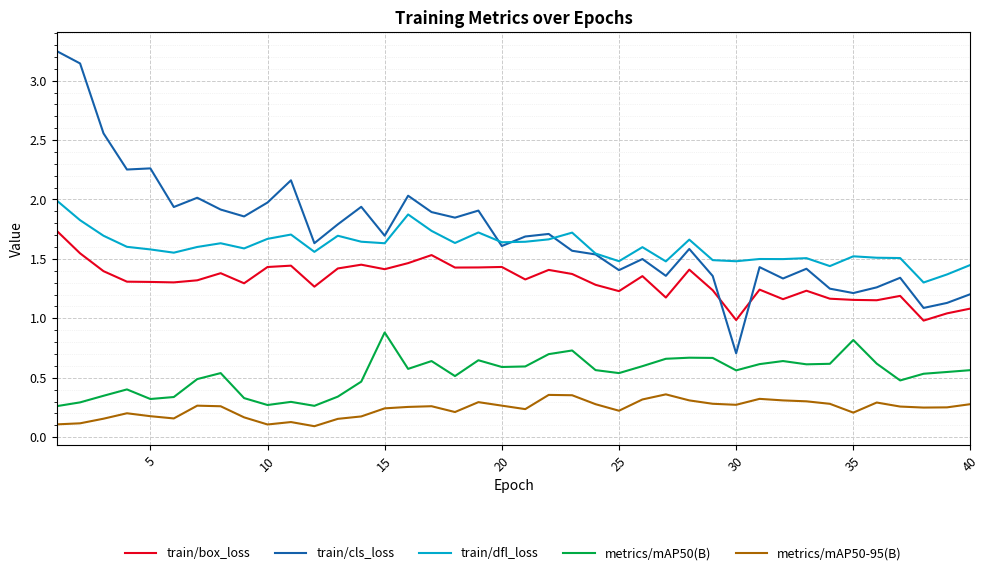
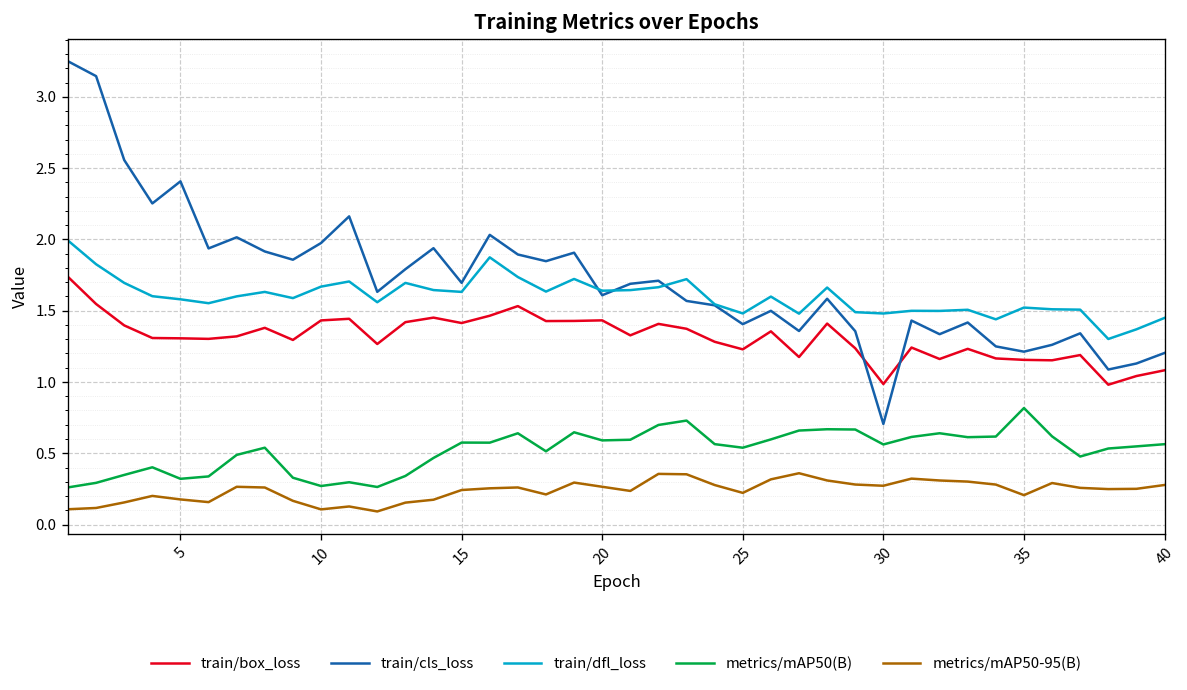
train/cls_loss, 5: 2.26 -> 2.41
metrics/mAP50(B), 15: 0.88 -> 0.57
